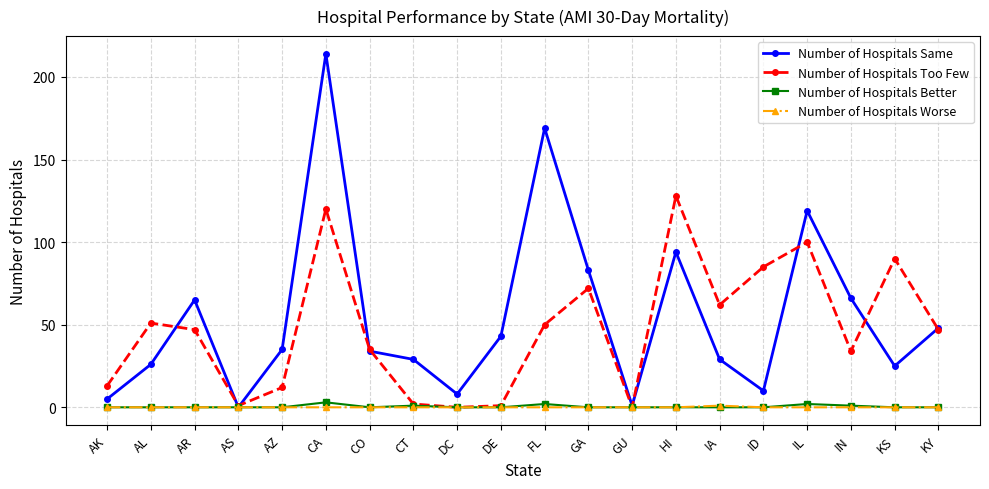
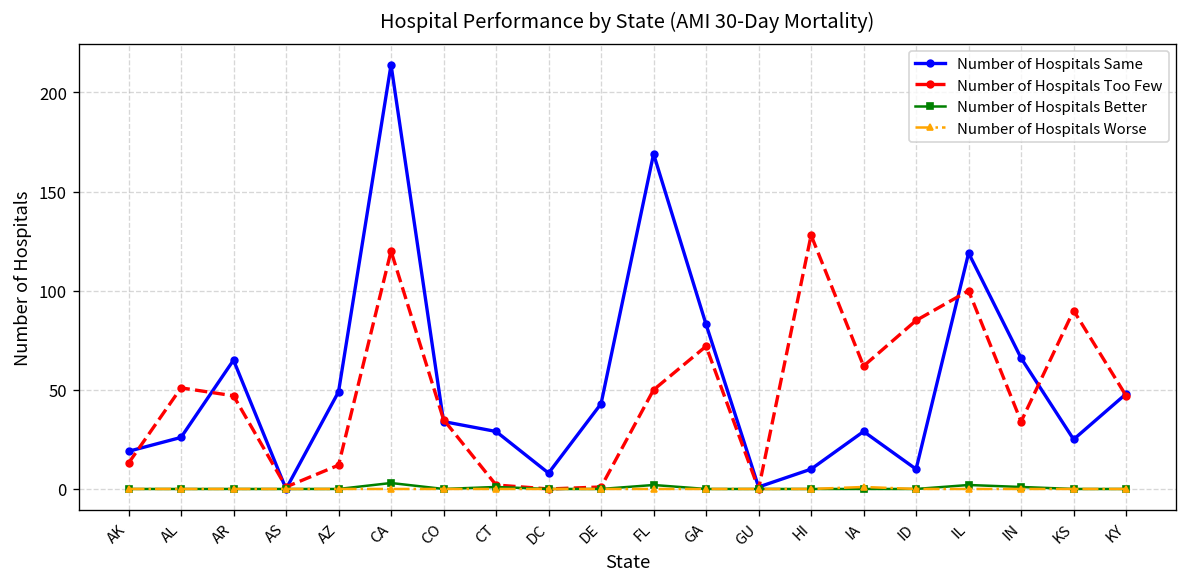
Number of Hospitals Same, AK: 5 -> 19
Number of Hospitals Same, AZ: 35 -> 49
Number of Hospitals Same, HI: 94 -> 10
